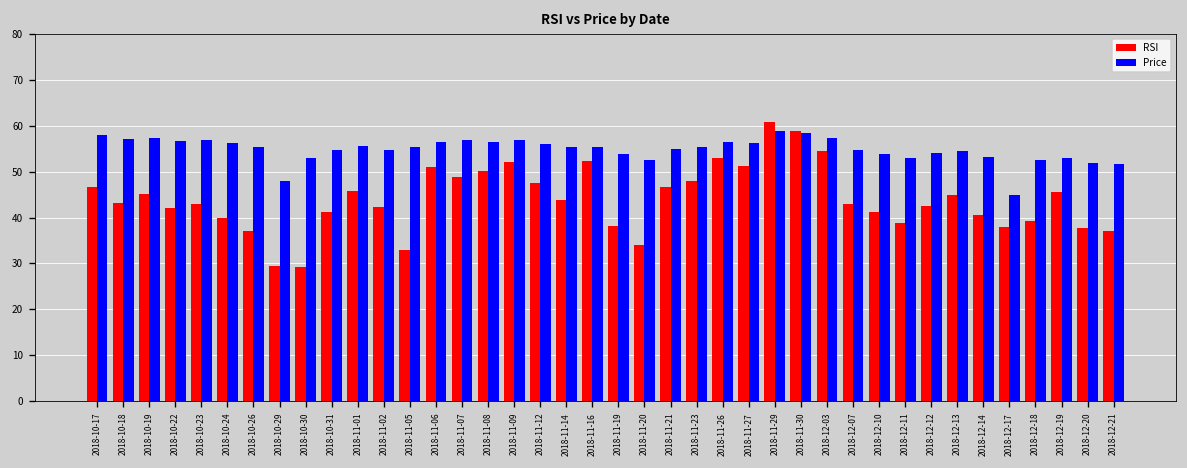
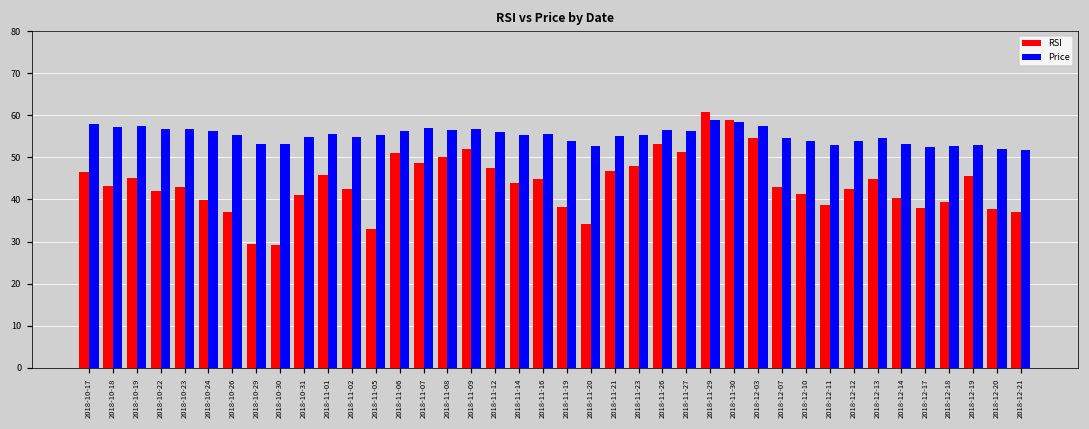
Price, 2018-10-29: 48 -> 53
RSI, 2018-11-16: 52 -> 45
Price, 2018-12-17: 45 -> 52
